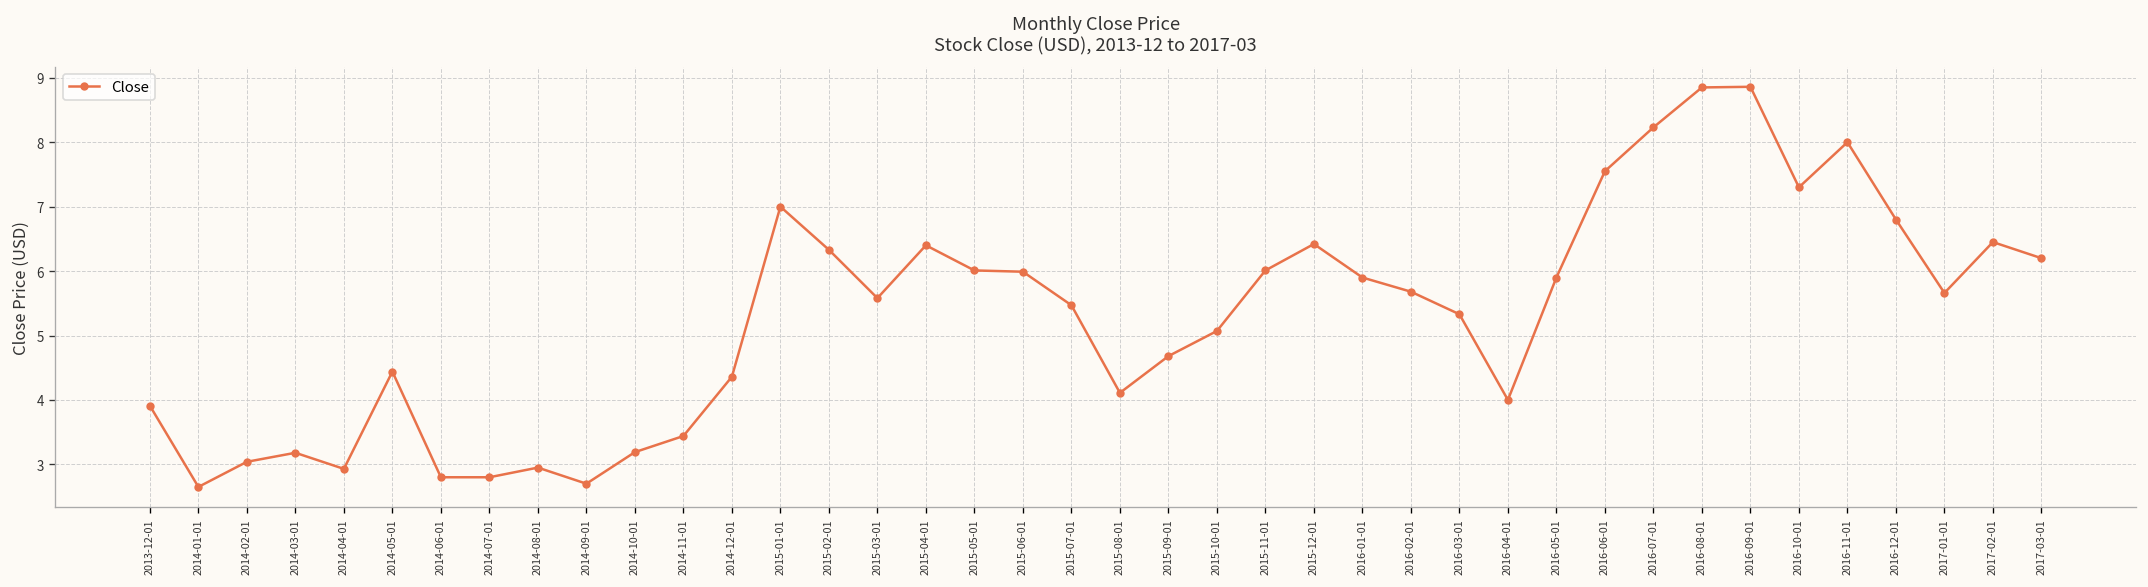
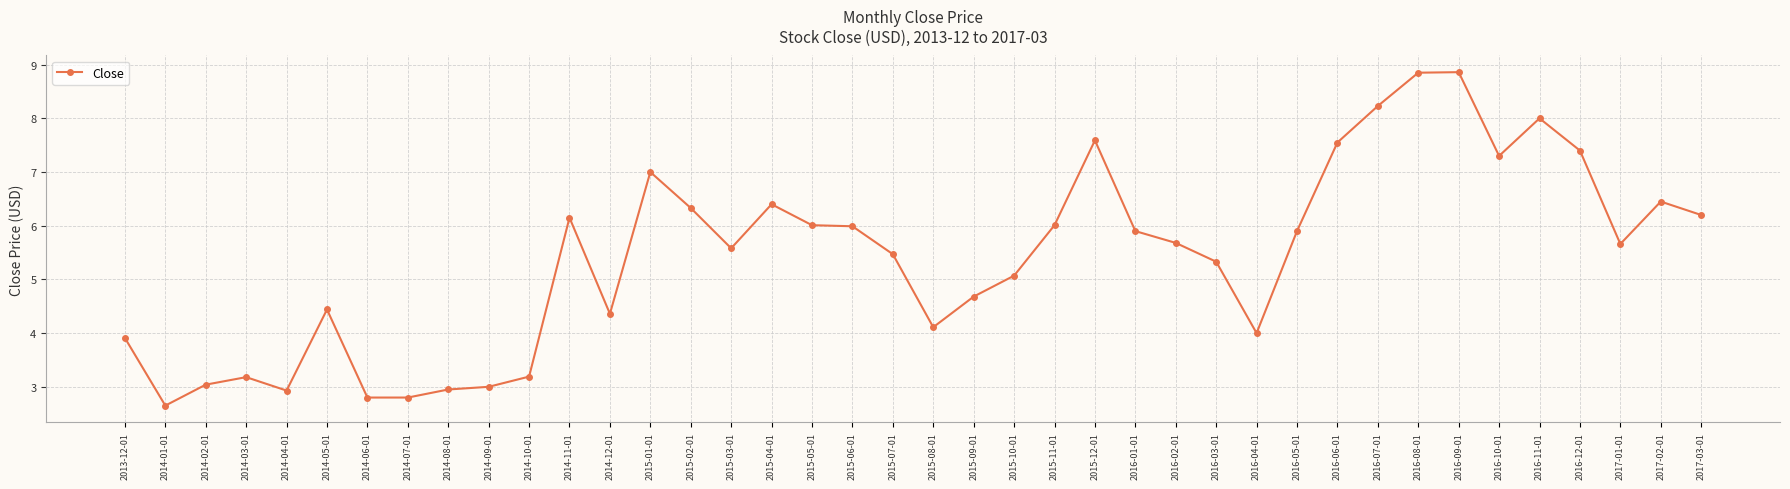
2014-09-01: 2.7 -> 3.0
2014-11-01: 3.4 -> 6.2
2015-12-01: 6.4 -> 7.6
2016-12-01: 6.8 -> 7.4
